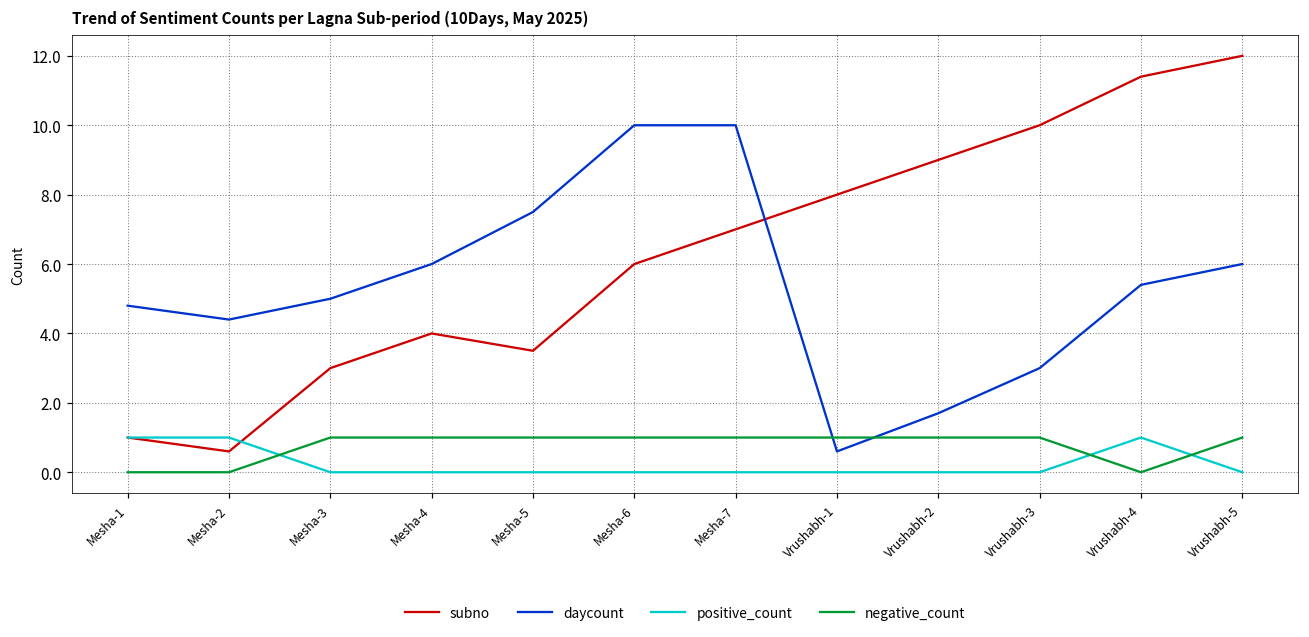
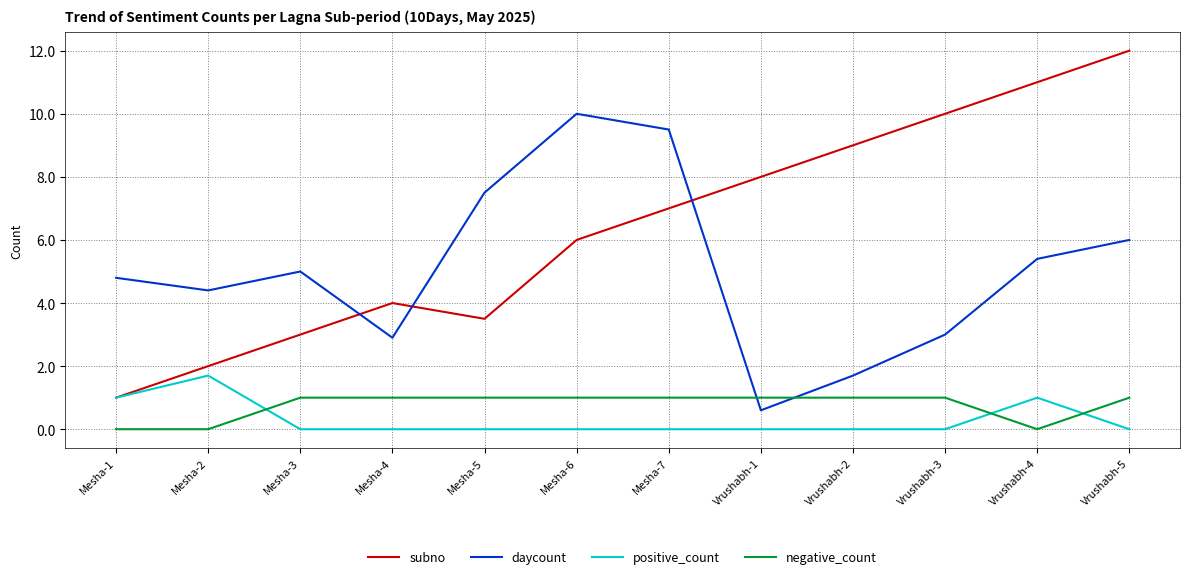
subno, Mesha-2: 0.6 -> 2.0
positive_count, Mesha-2: 1.0 -> 1.7
daycount, Mesha-4: 6.0 -> 2.9
daycount, Mesha-7: 10.0 -> 9.5
subno, Vrushabh-4: 11.4 -> 11.0
